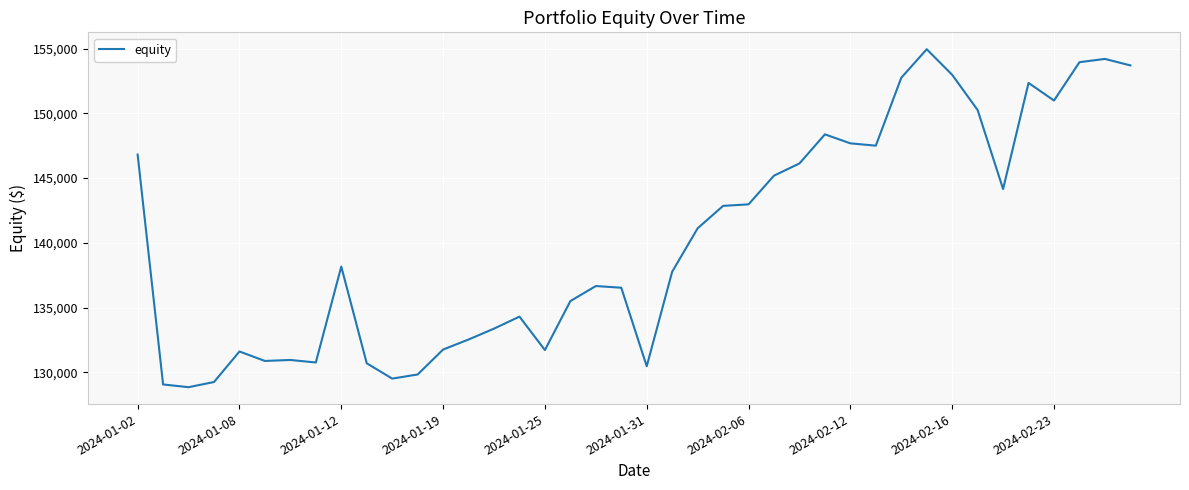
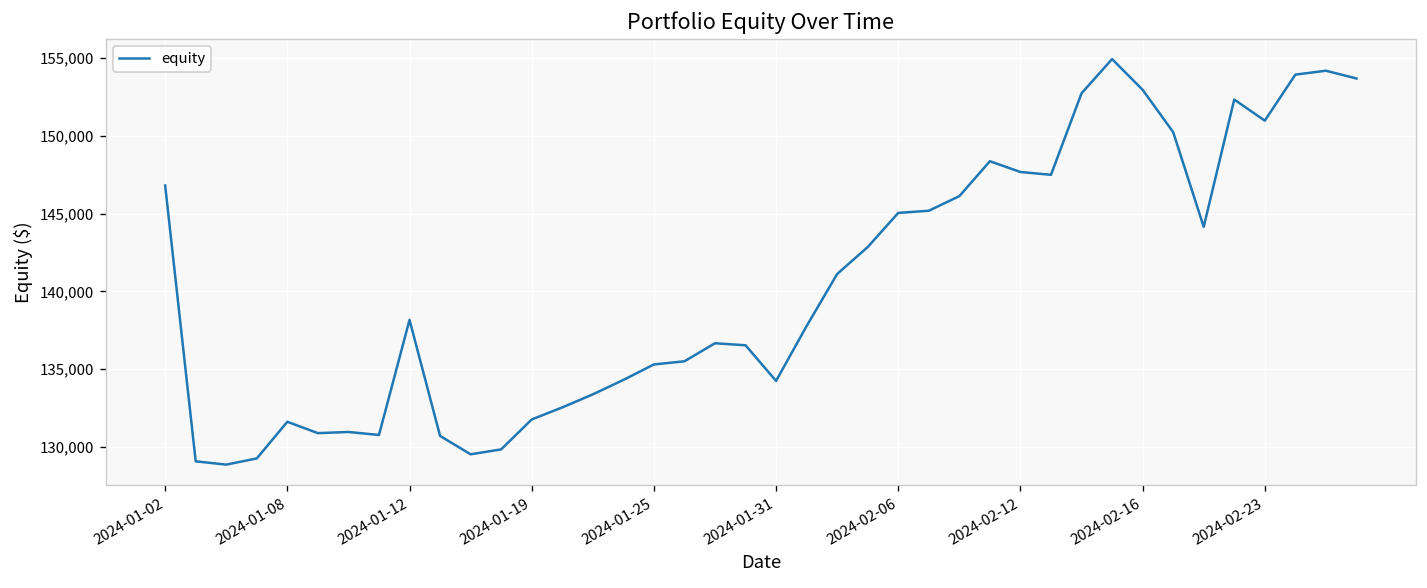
2024-01-25: 131,700 -> 135,300
2024-01-31: 130,500 -> 134,300
2024-02-06: 143,000 -> 145,100
